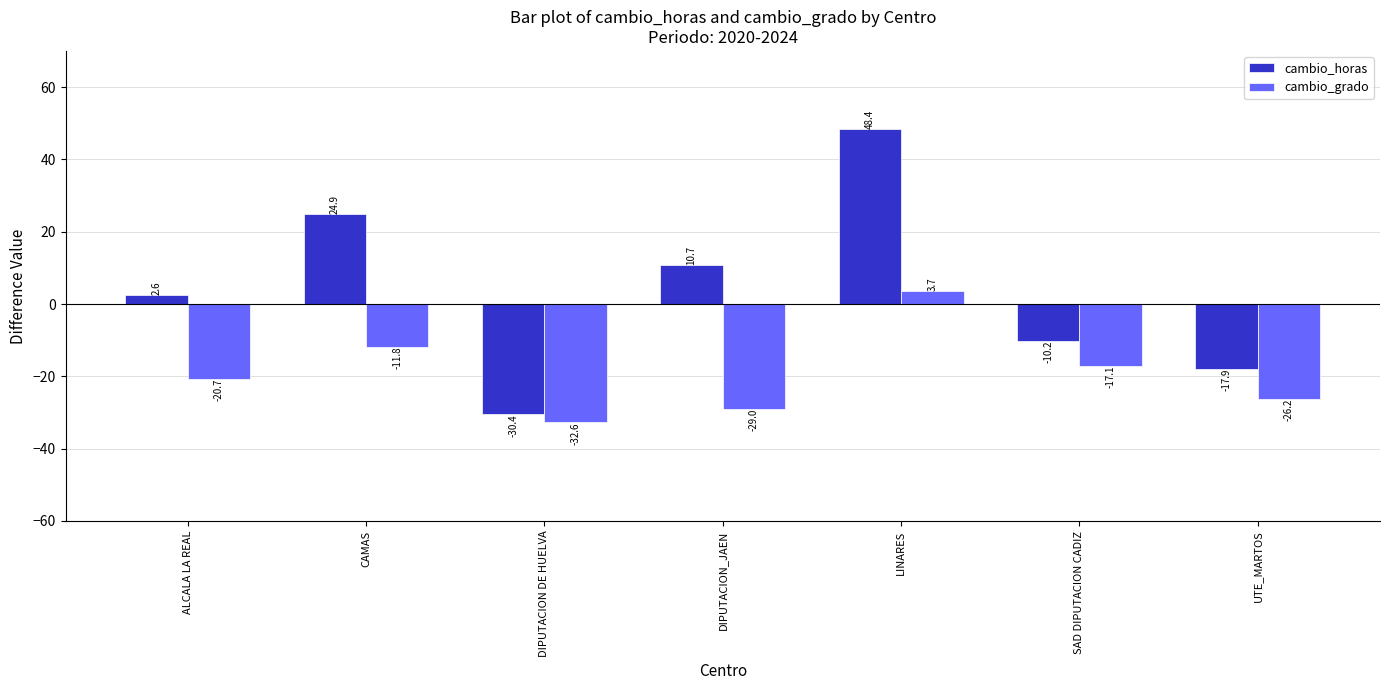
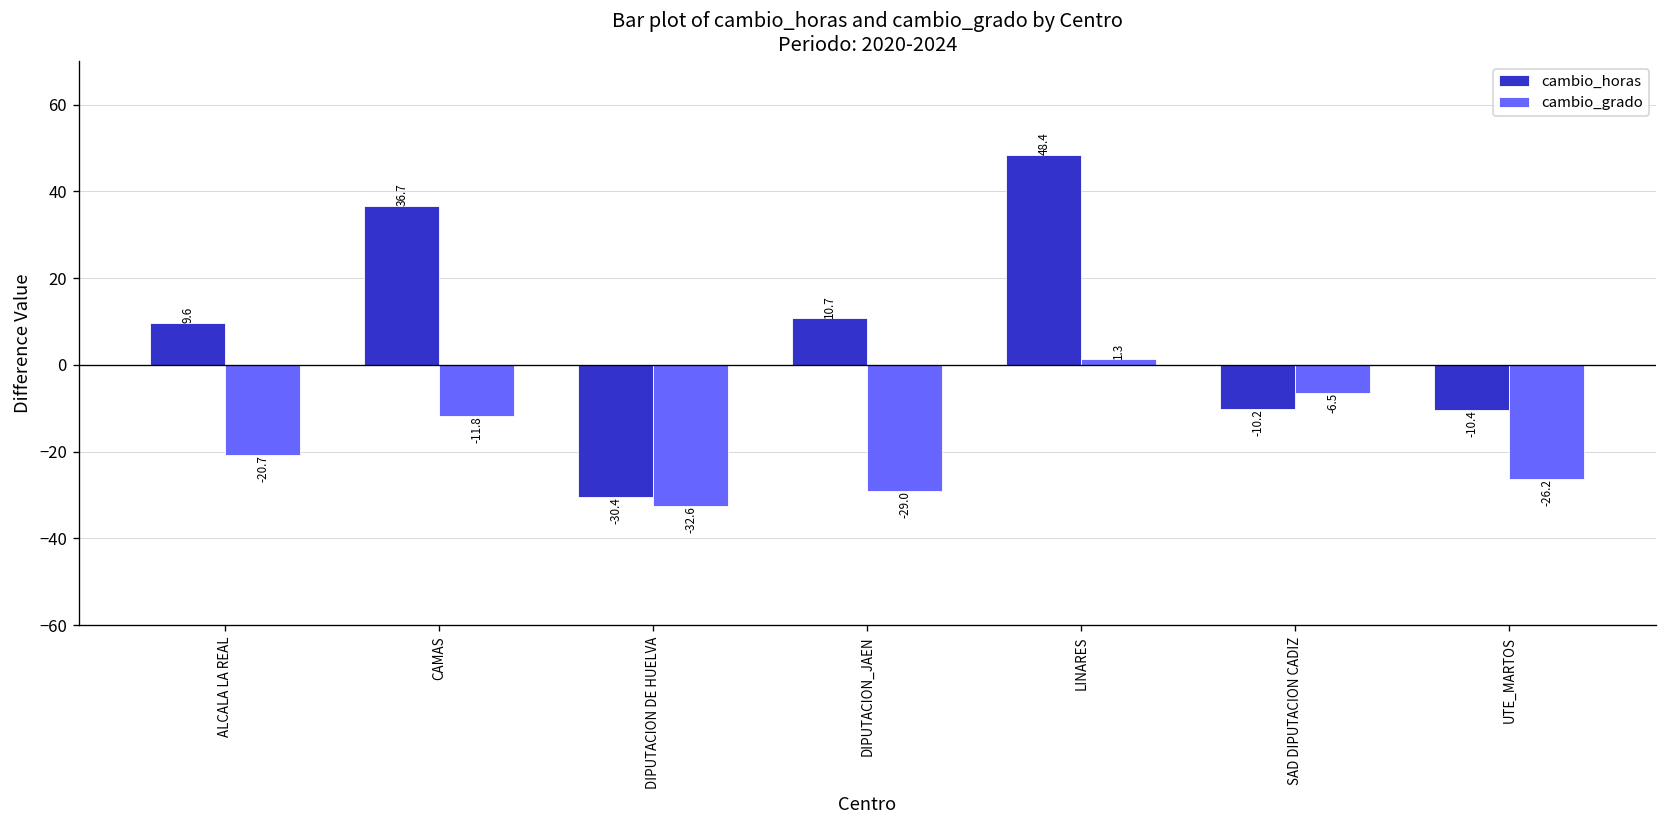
cambio_horas, ALCALA LA REAL: 2.6 -> 9.6
cambio_horas, CAMAS: 24.9 -> 36.7
cambio_grado, LINARES: 3.7 -> 1.3
cambio_grado, SAD DIPUTACION CADIZ: -17.1 -> -6.5
cambio_horas, UTE_MARTOS: -17.9 -> -10.4
